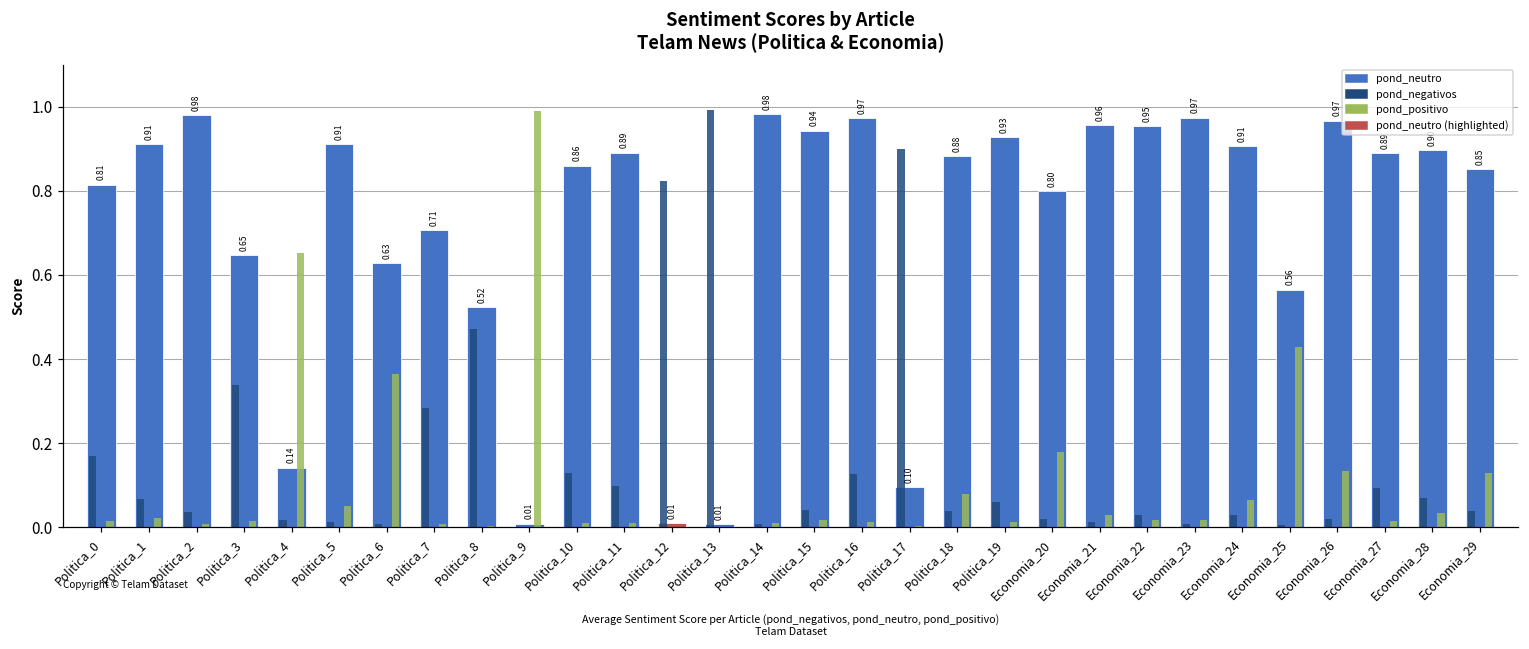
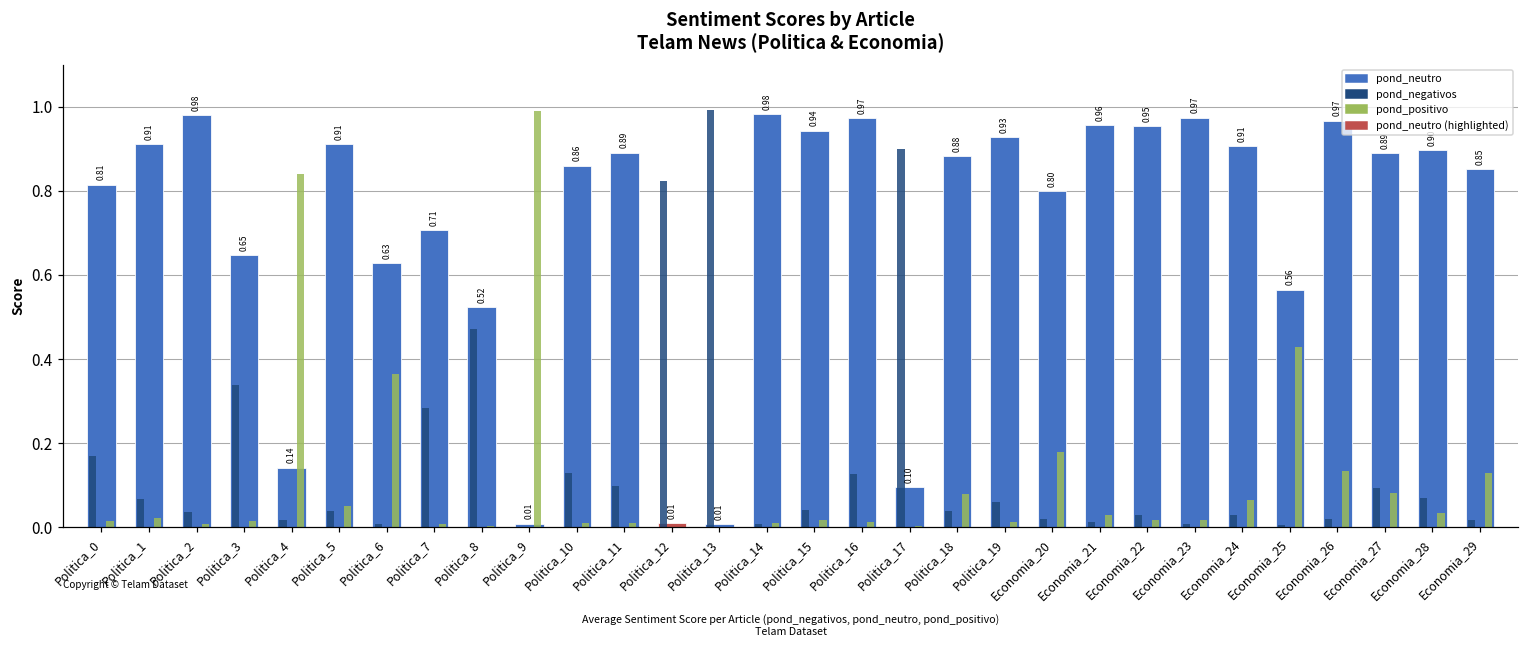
pond_positivo, Politica_4: 0.65 -> 0.84
pond_negativos, Politica_5: 0.01 -> 0.04
pond_positivo, Economia_27: 0.02 -> 0.08
pond_negativos, Economia_29: 0.04 -> 0.02
